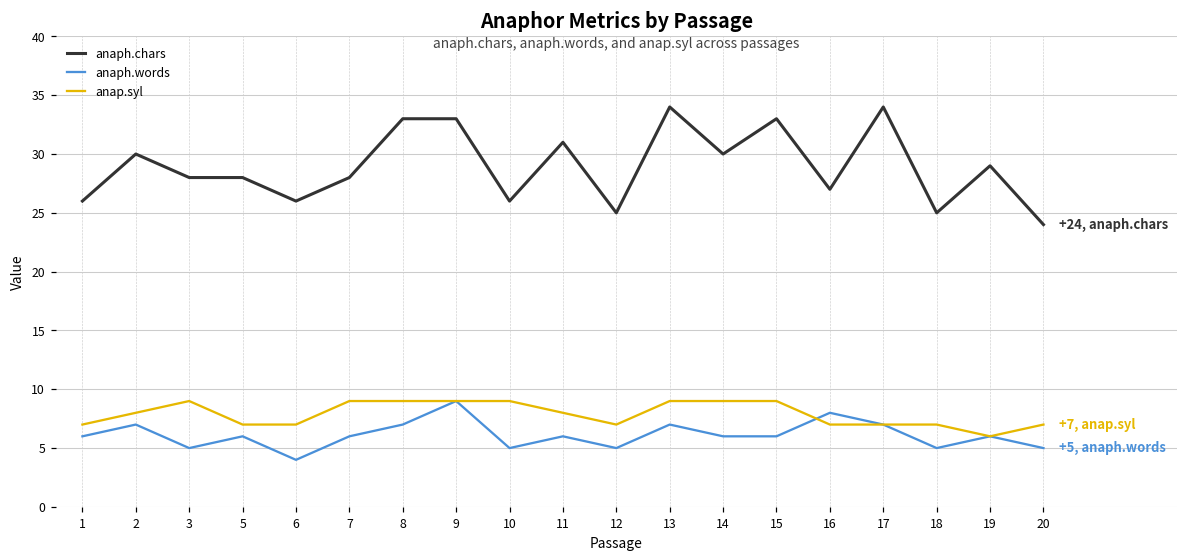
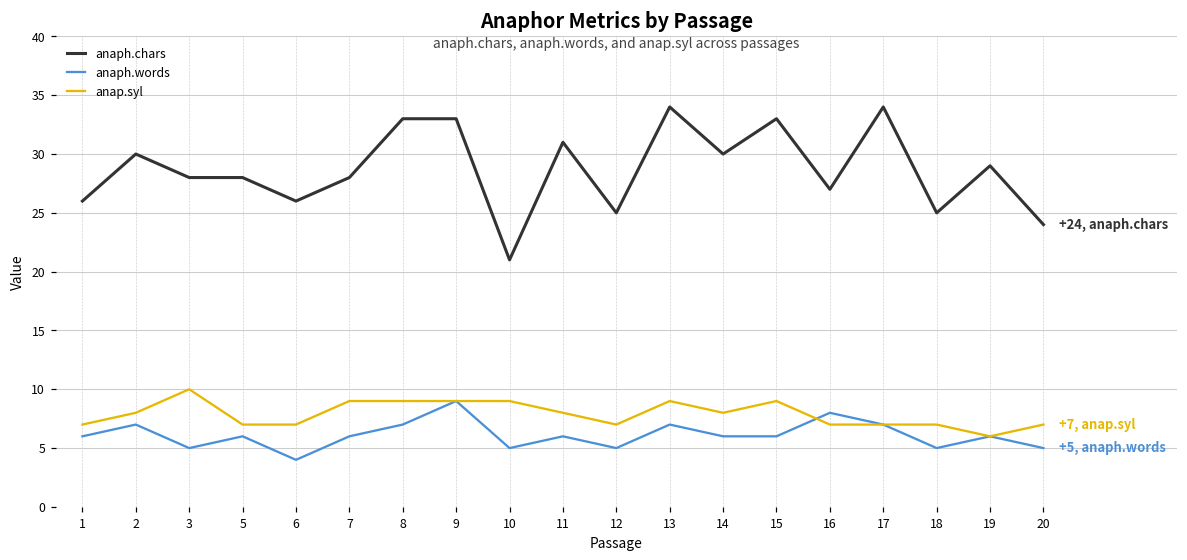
anap.syl, 3: 9 -> 10
anaph.chars, 10: 26 -> 21
anap.syl, 14: 9 -> 8
